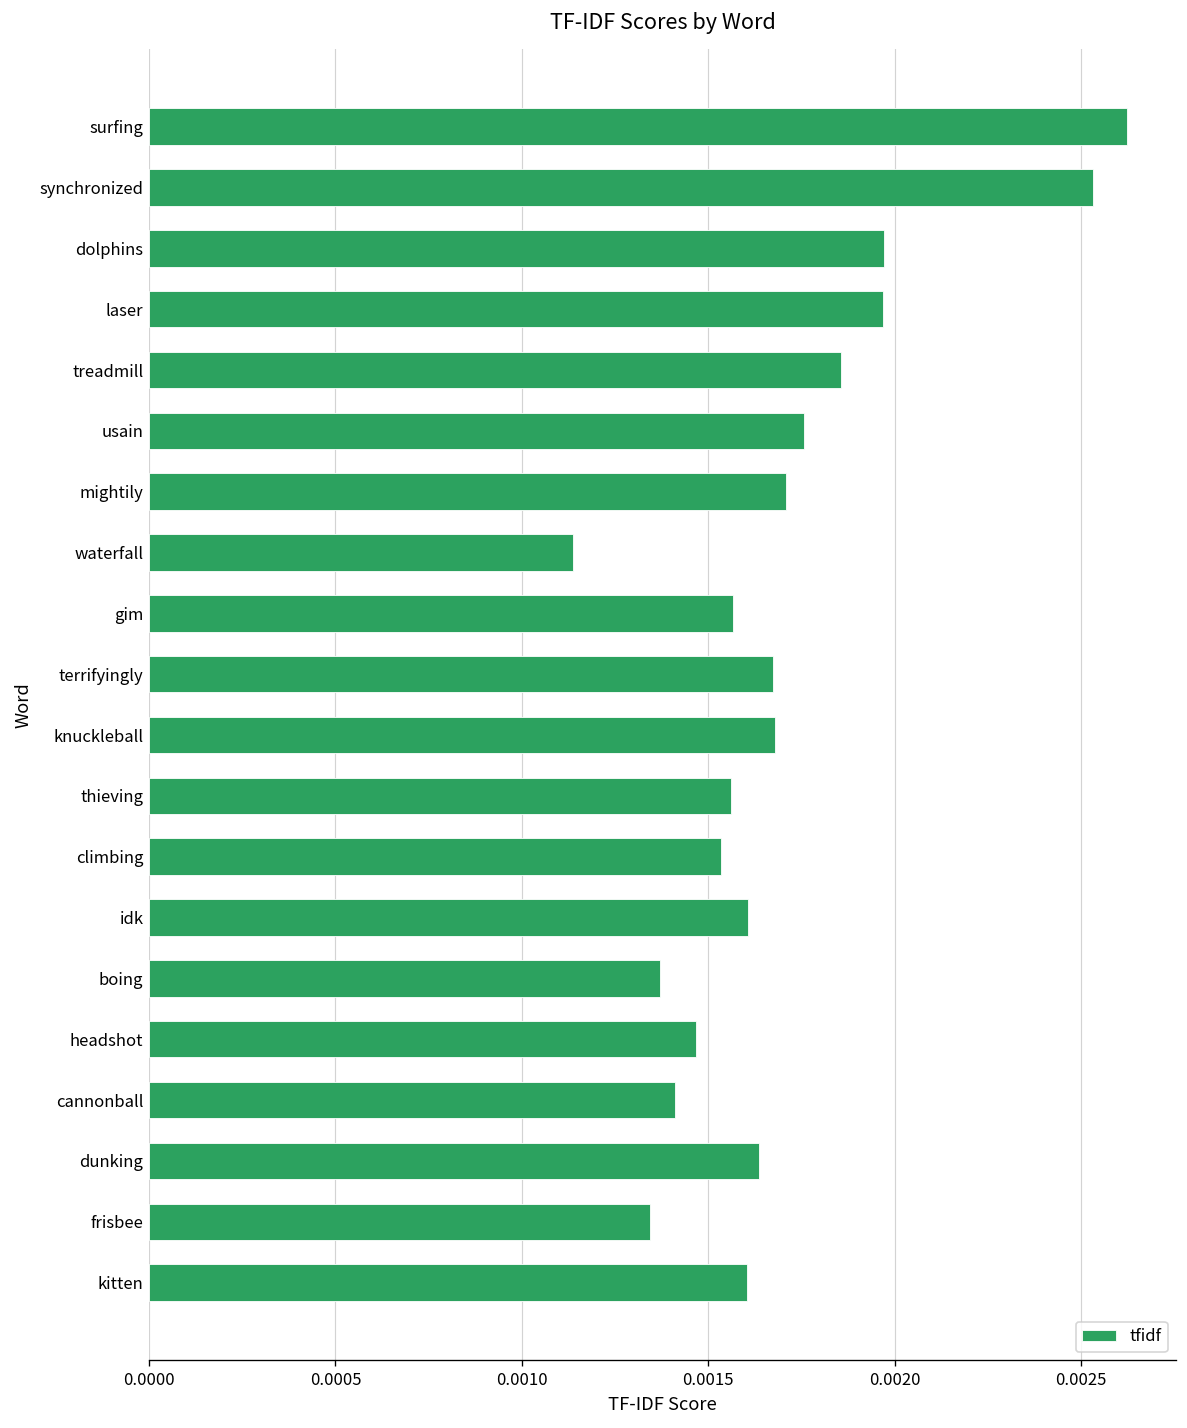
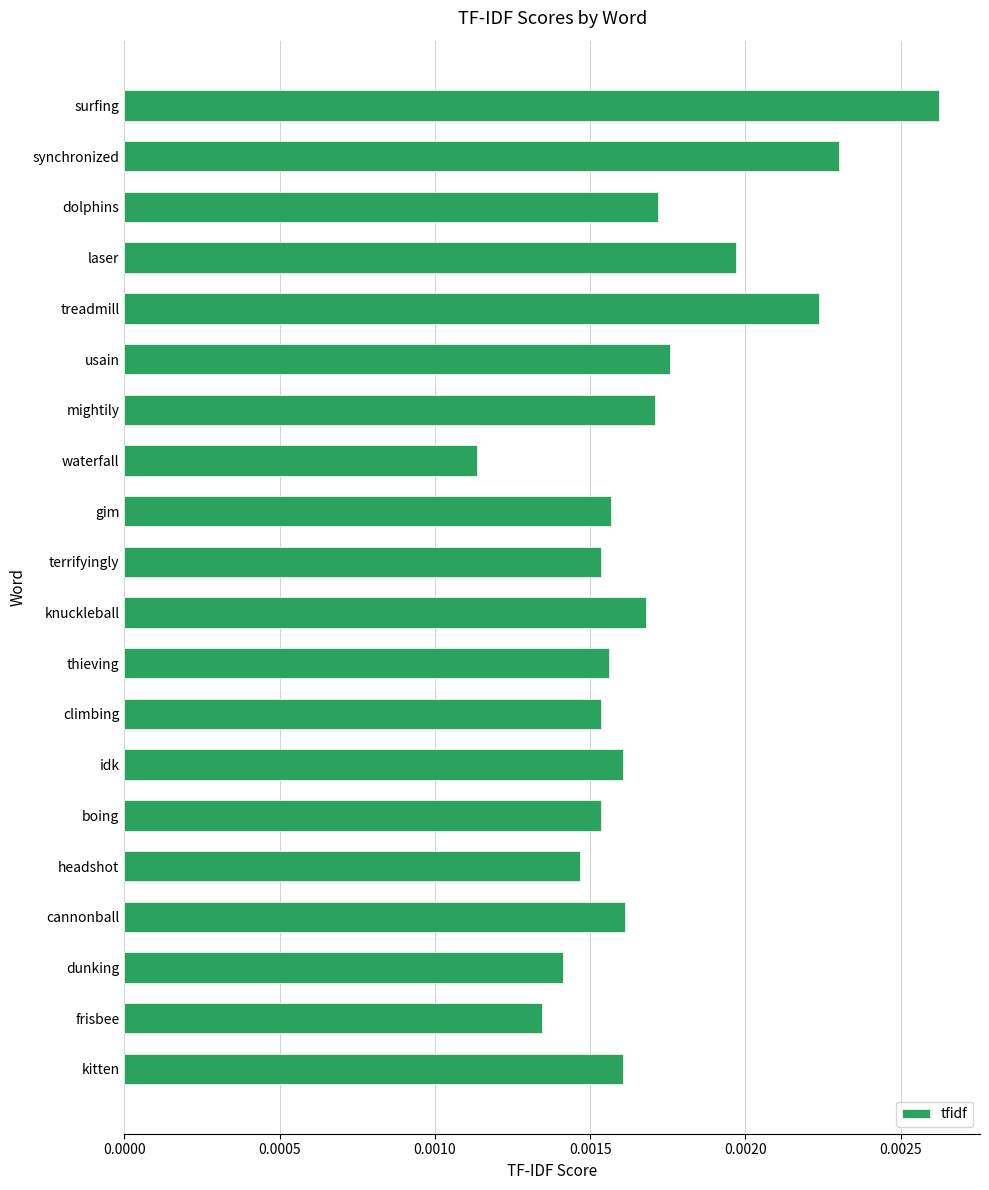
synchronized: 0.00253 -> 0.00230
dolphins: 0.00197 -> 0.00172
treadmill: 0.00186 -> 0.00224
terrifyingly: 0.00167 -> 0.00153
boing: 0.00137 -> 0.00153
cannonball: 0.00141 -> 0.00161
dunking: 0.00164 -> 0.00141
